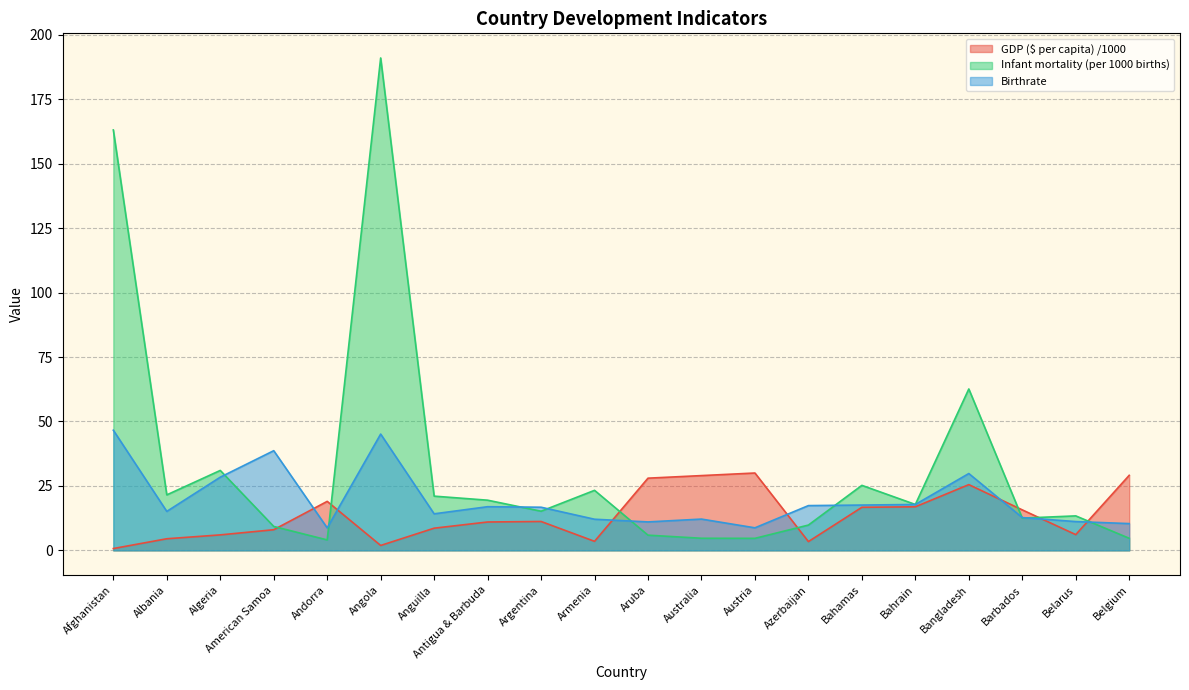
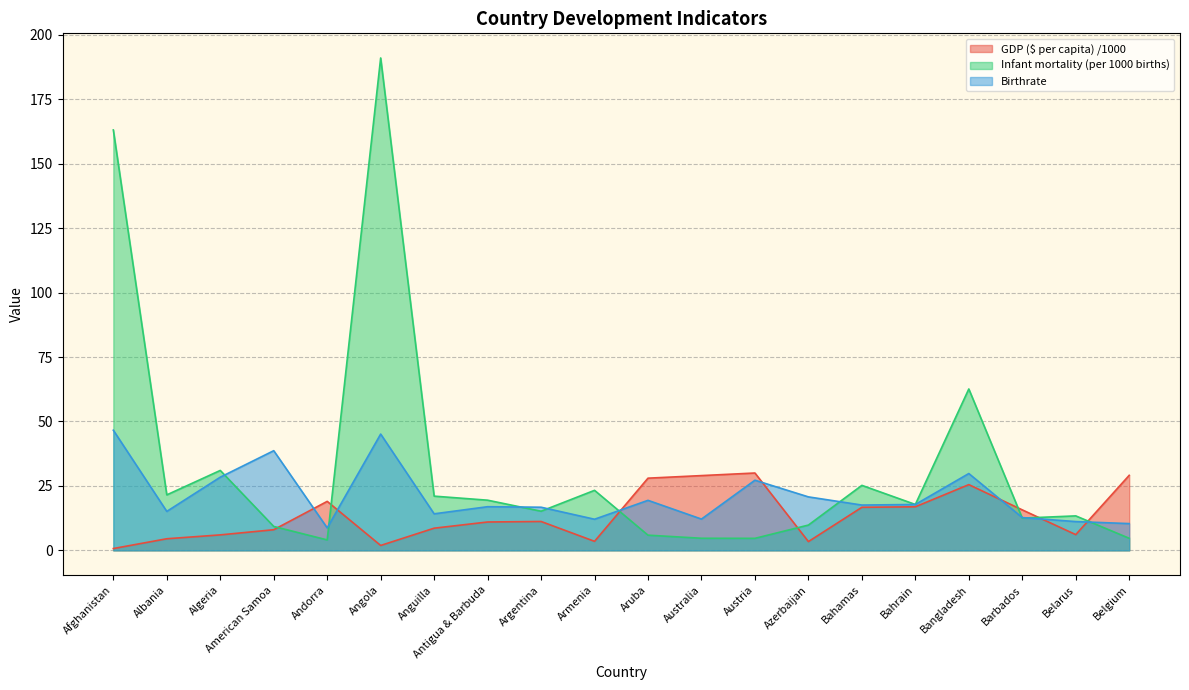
Birthrate, Aruba: 11 -> 19
Birthrate, Austria: 9 -> 27
Birthrate, Azerbaijan: 17 -> 21
